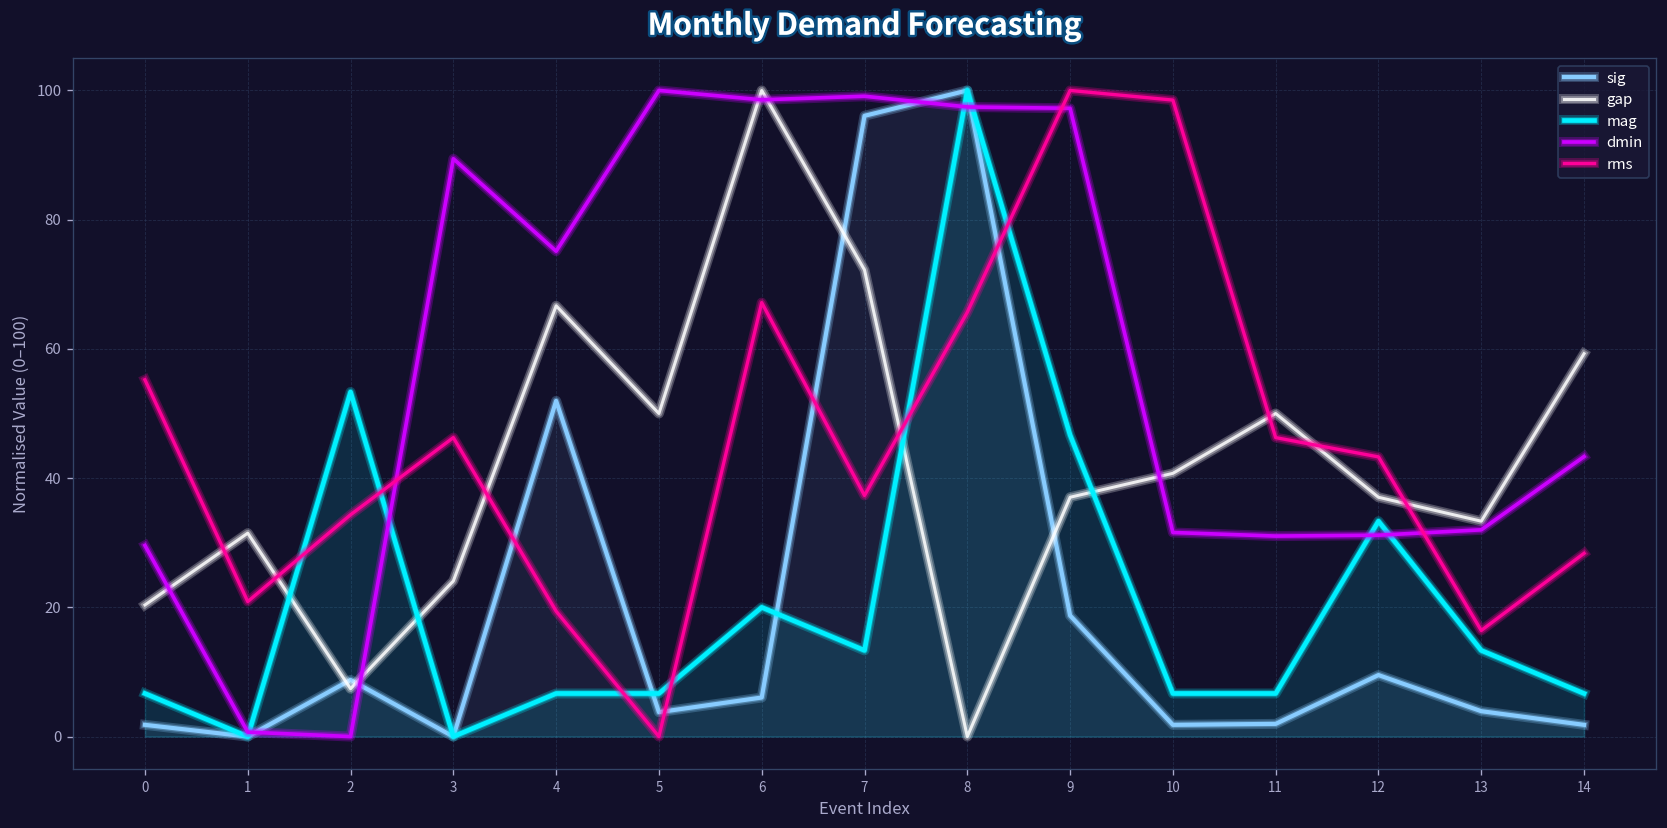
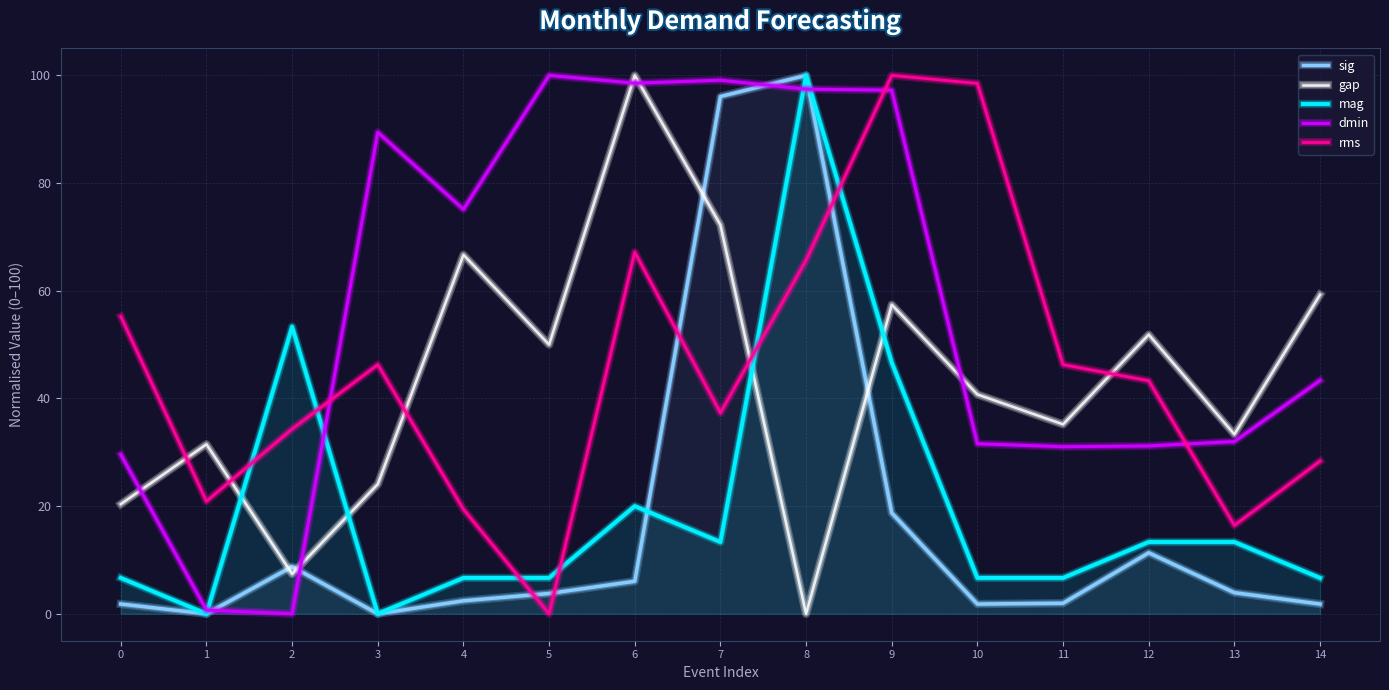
sig, 4: 52 -> 2
gap, 9: 37 -> 57
gap, 11: 50 -> 35
sig, 12: 10 -> 11
gap, 12: 37 -> 52
mag, 12: 33 -> 13
